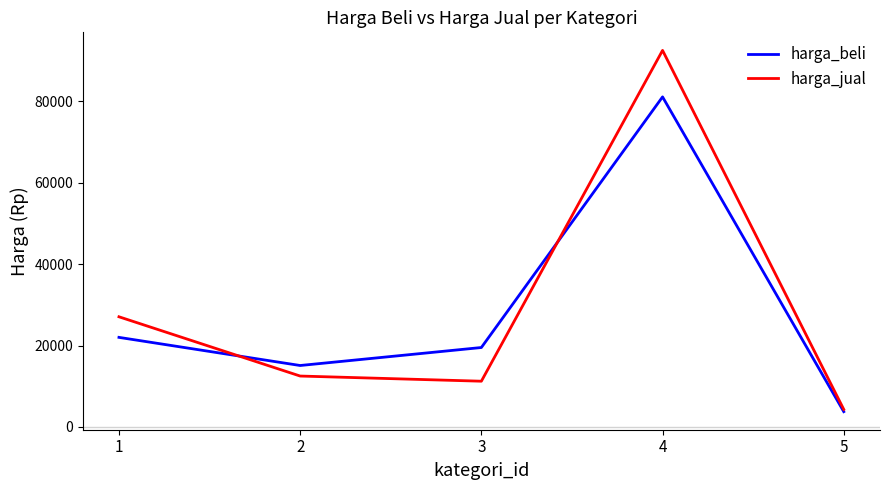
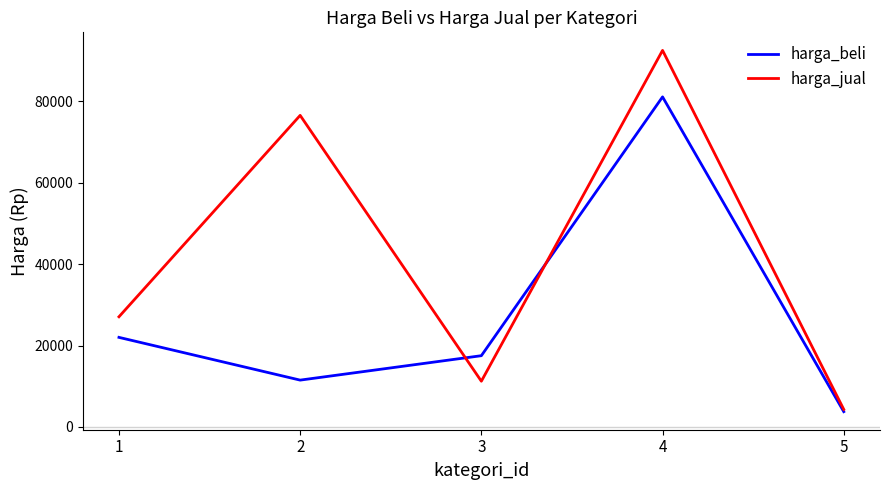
harga_beli, 2: 15000 -> 12000
harga_jual, 2: 13000 -> 77000
harga_beli, 3: 20000 -> 18000
